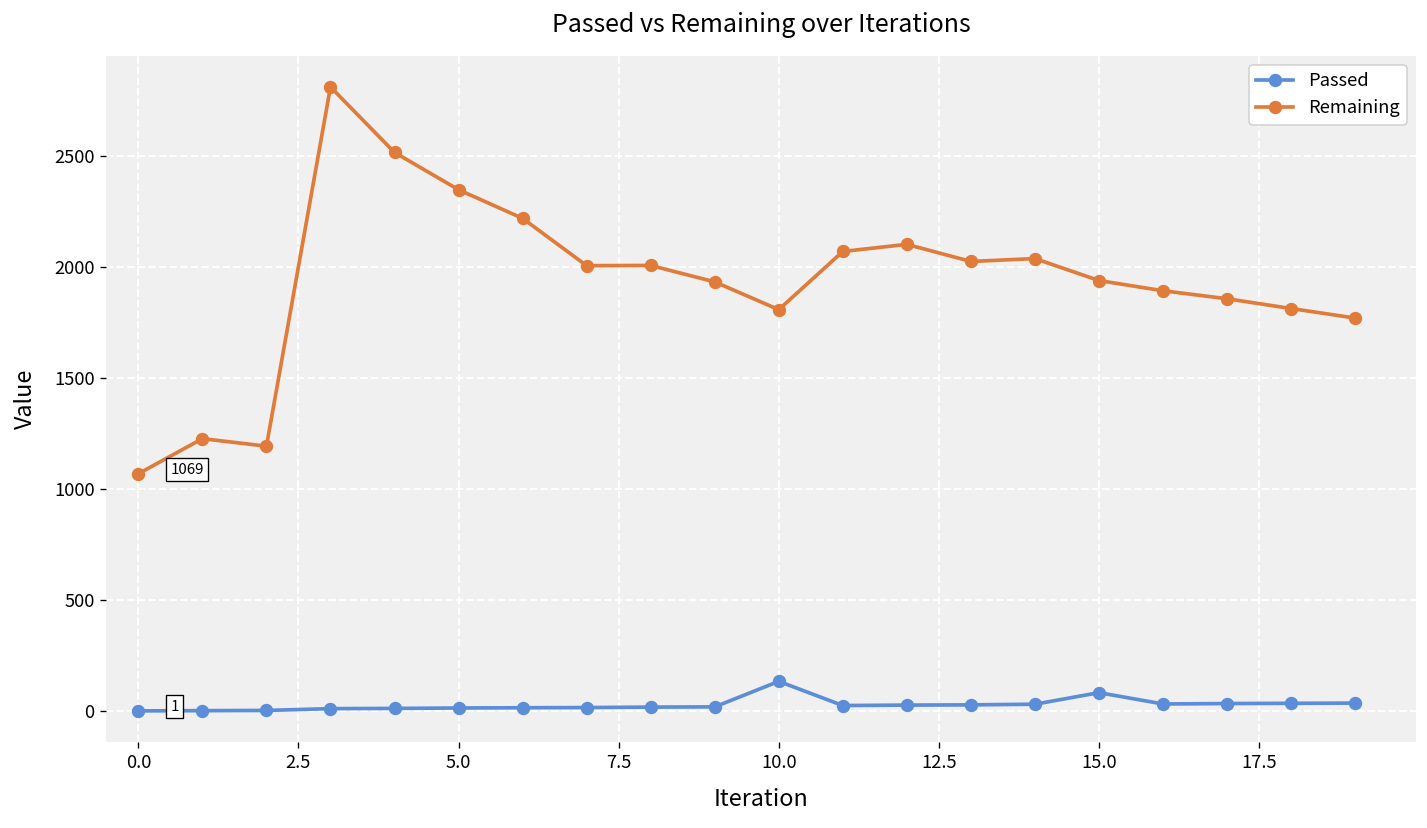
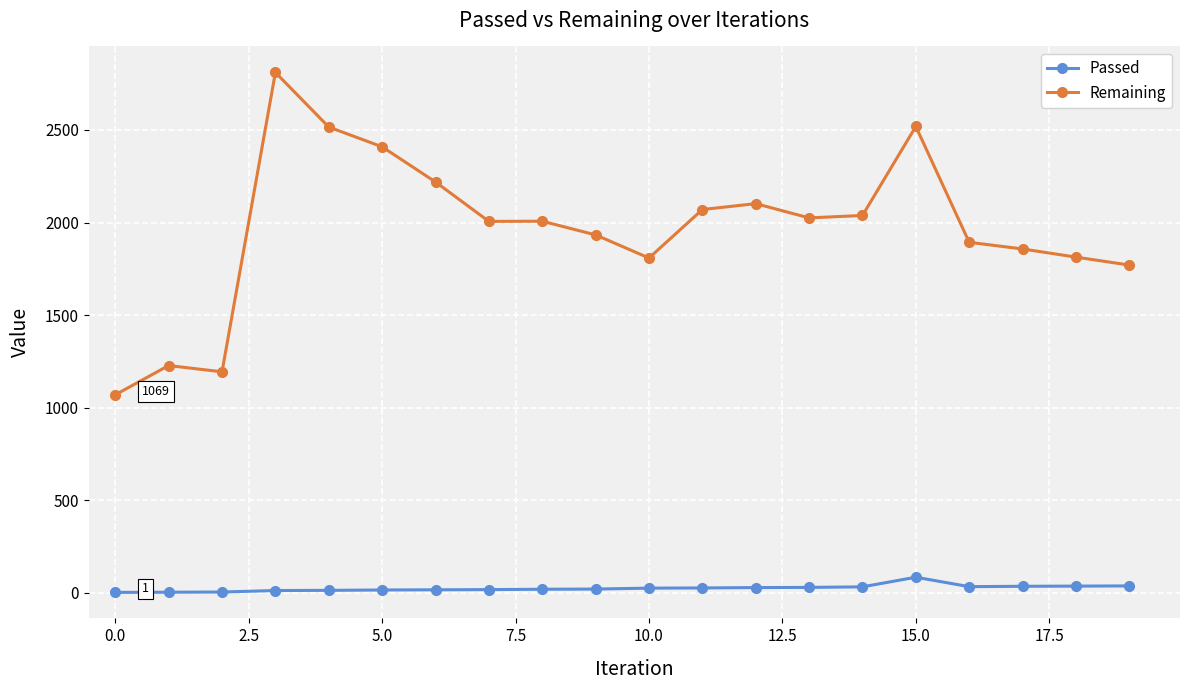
Remaining, 5.0: 2350 -> 2410
Passed, 10.0: 130 -> 20
Remaining, 15.0: 1940 -> 2520
